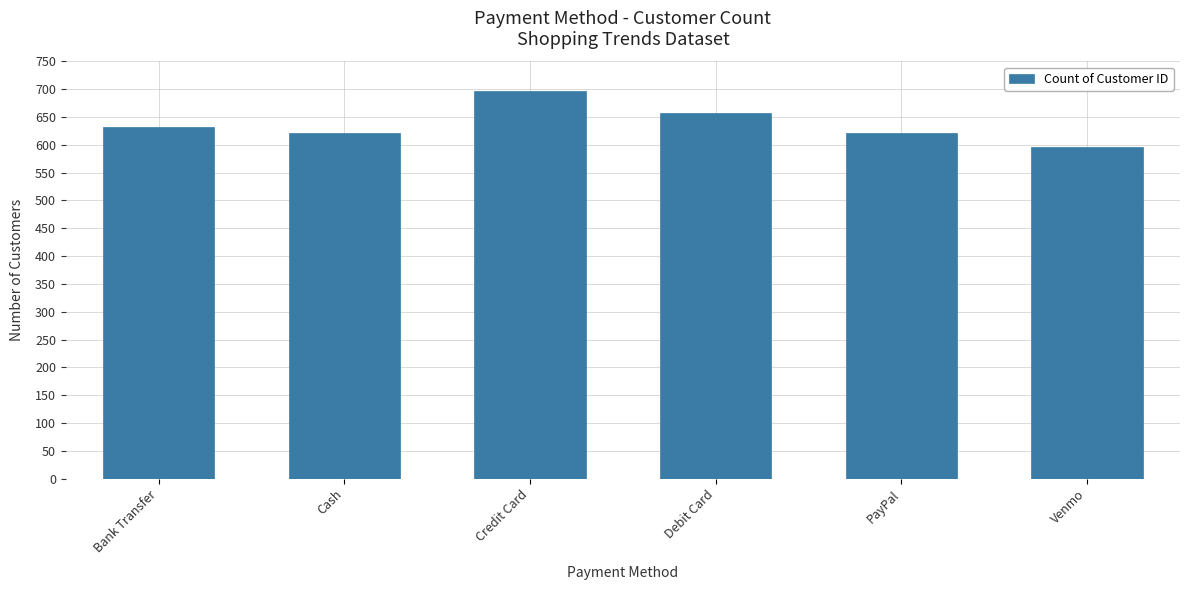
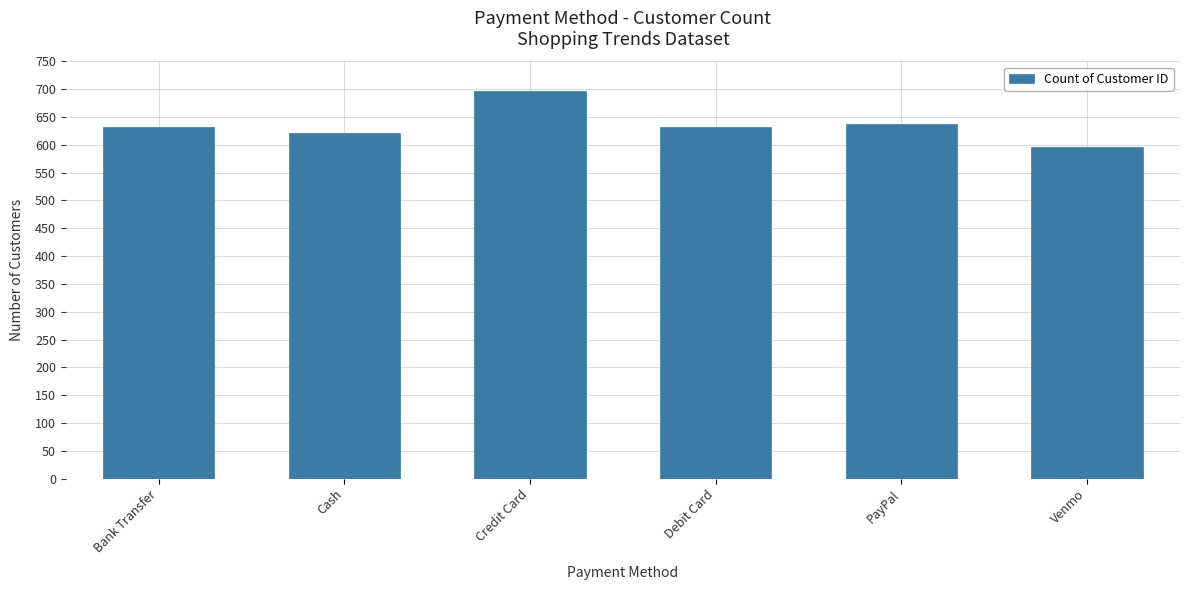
Debit Card: 660 -> 630
PayPal: 620 -> 640
